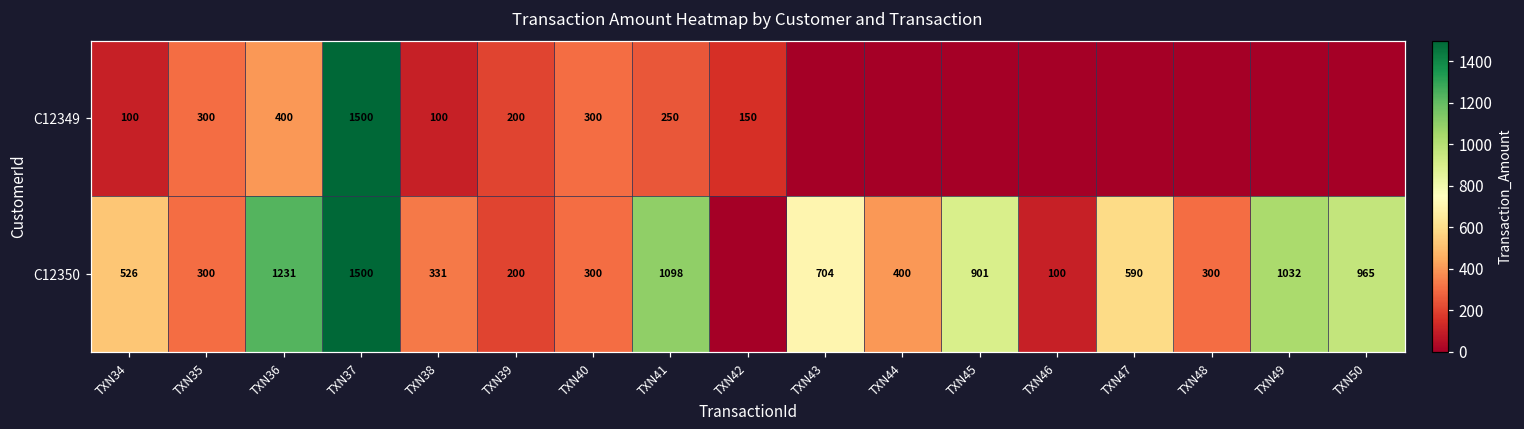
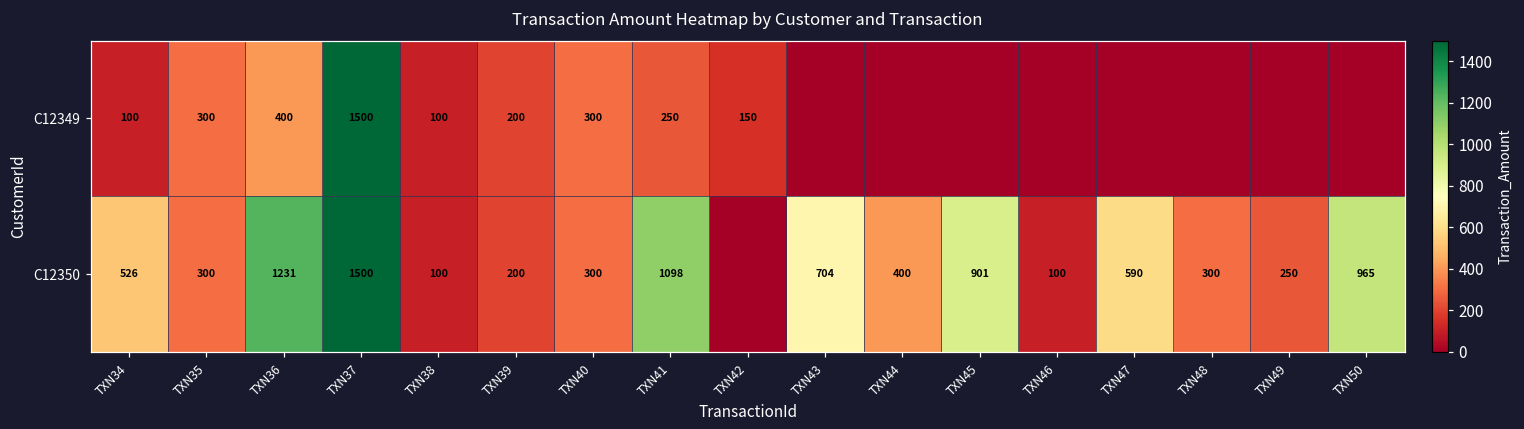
C12350, TXN38: 331 -> 100
C12350, TXN49: 1032 -> 250
